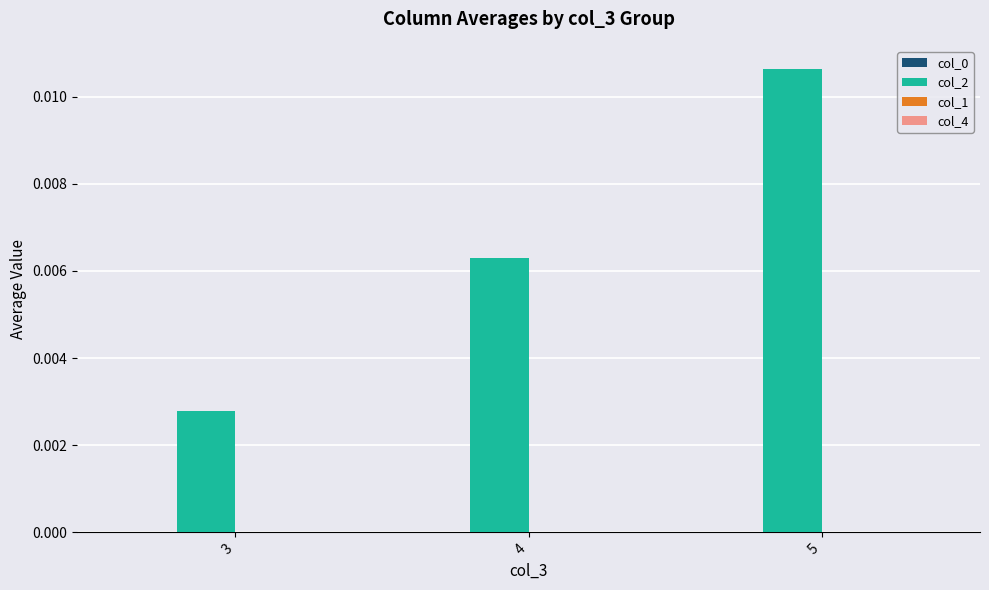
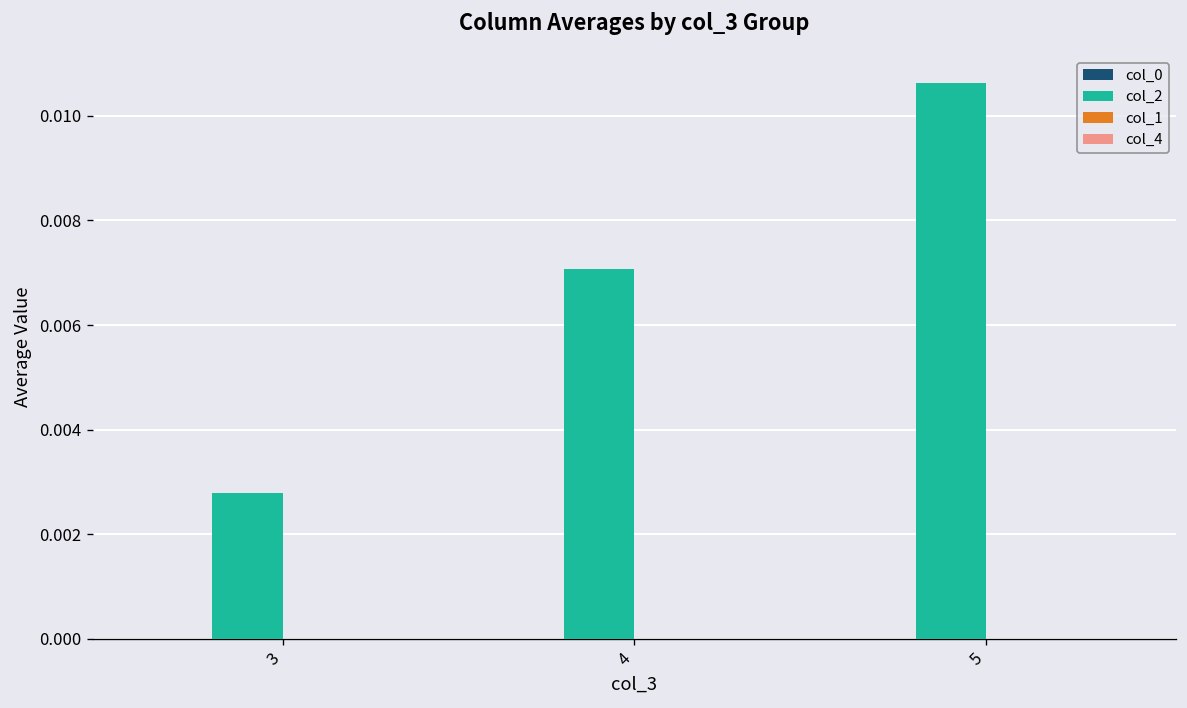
col_2, 4: 0.0063 -> 0.0071
